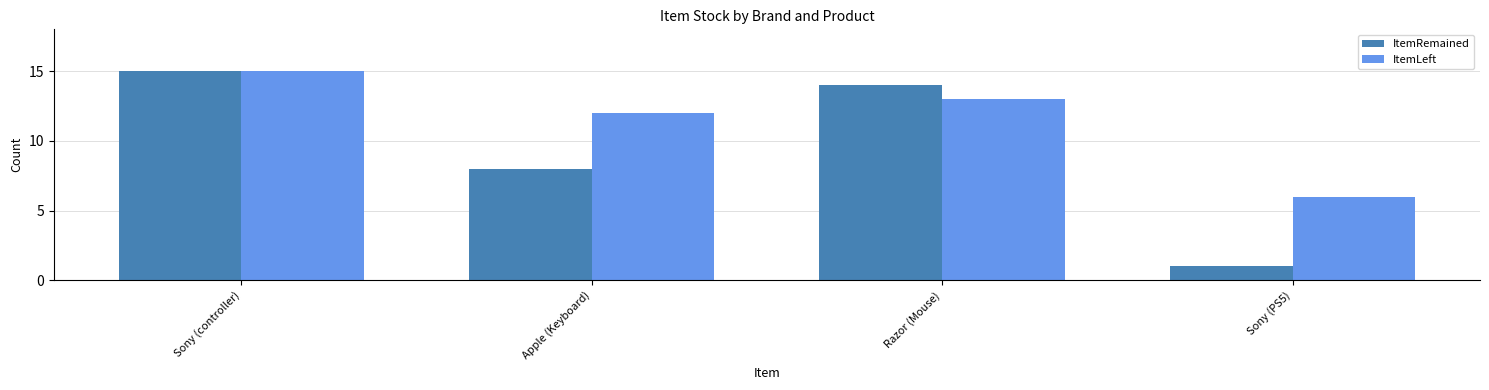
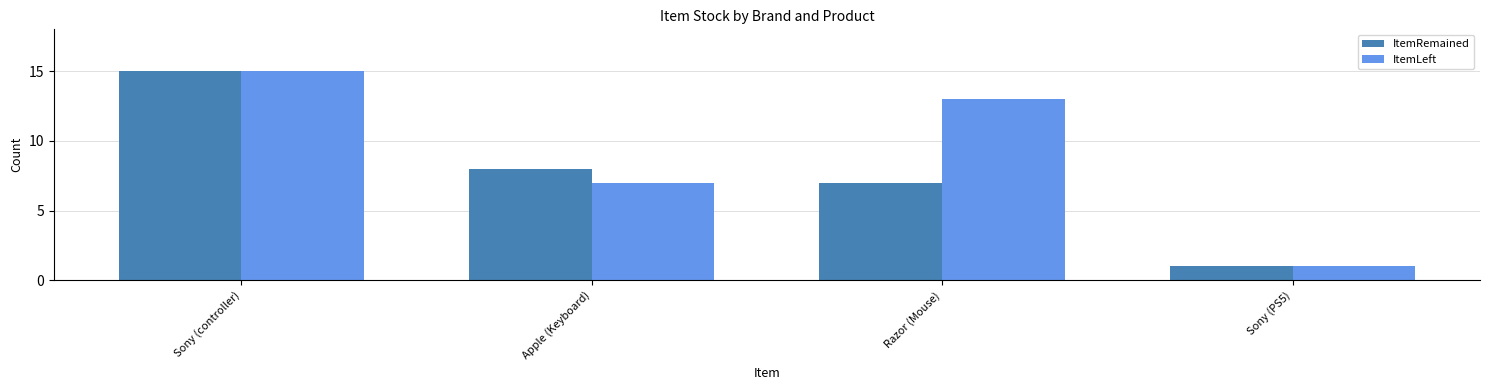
ItemLeft, Apple (Keyboard): 12 -> 7
ItemRemained, Razor (Mouse): 14 -> 7
ItemLeft, Sony (PS5): 6 -> 1
